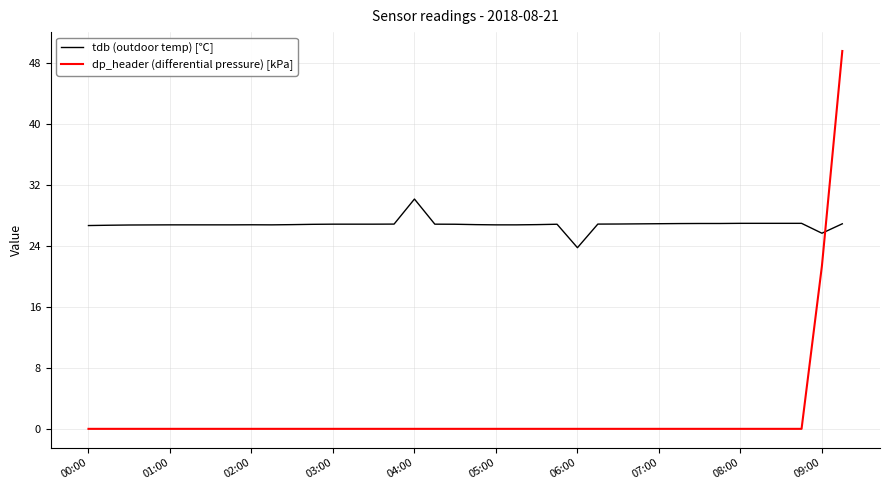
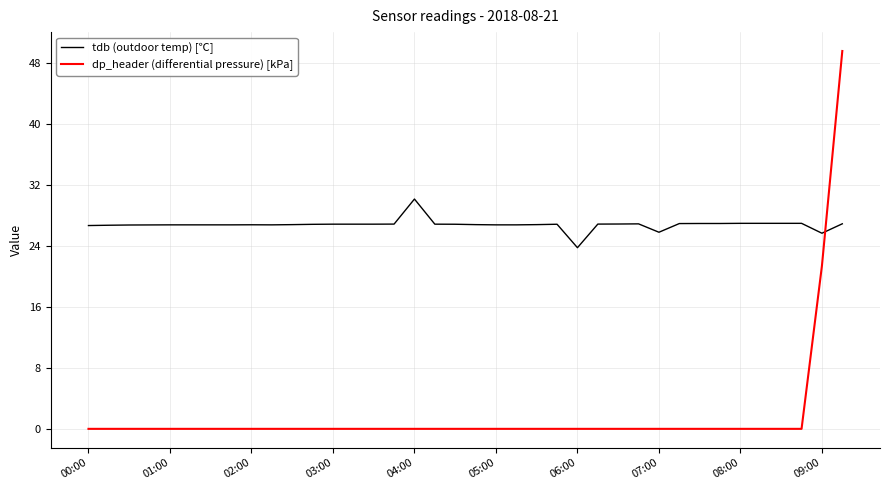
tdb (outdoor temp) [℃], 07:00: 27 -> 26
